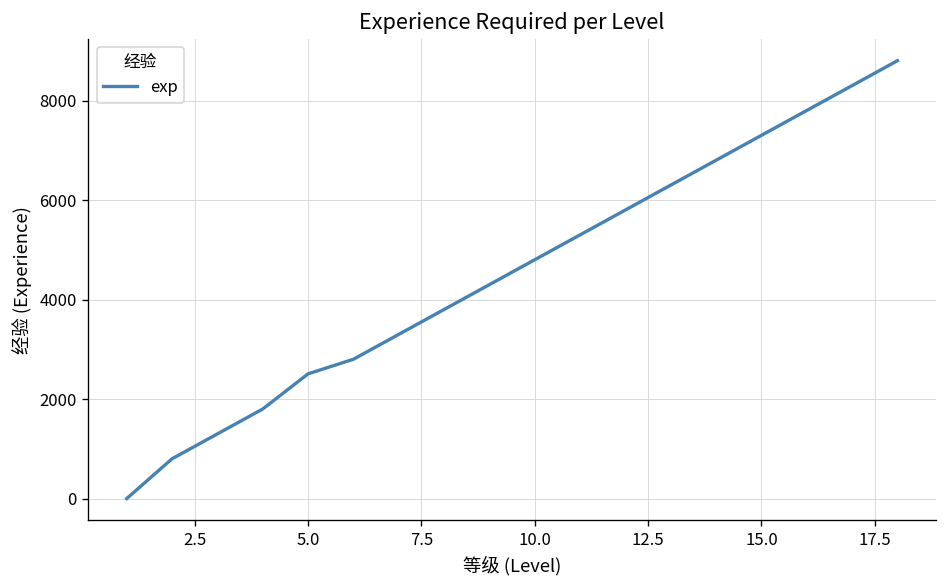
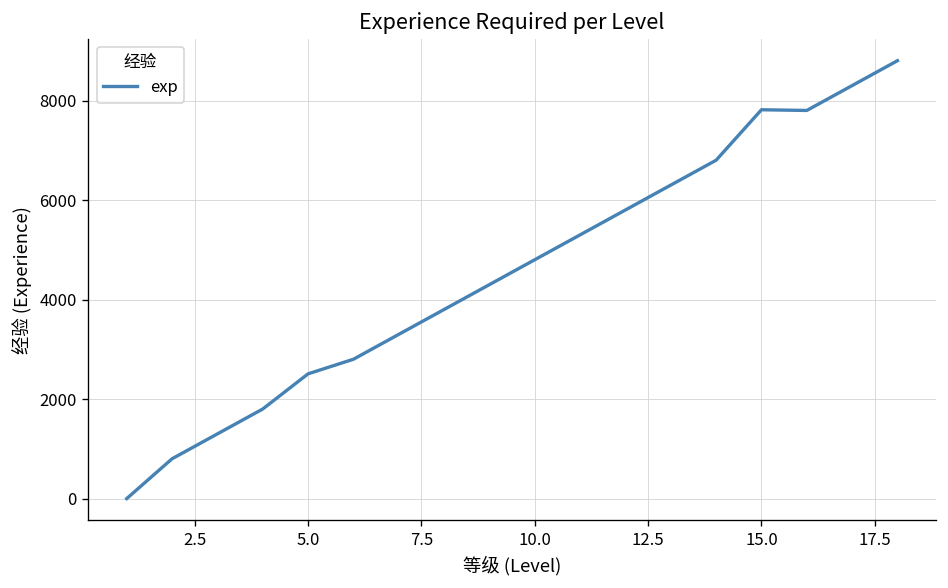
15.0: 7300 -> 7800
